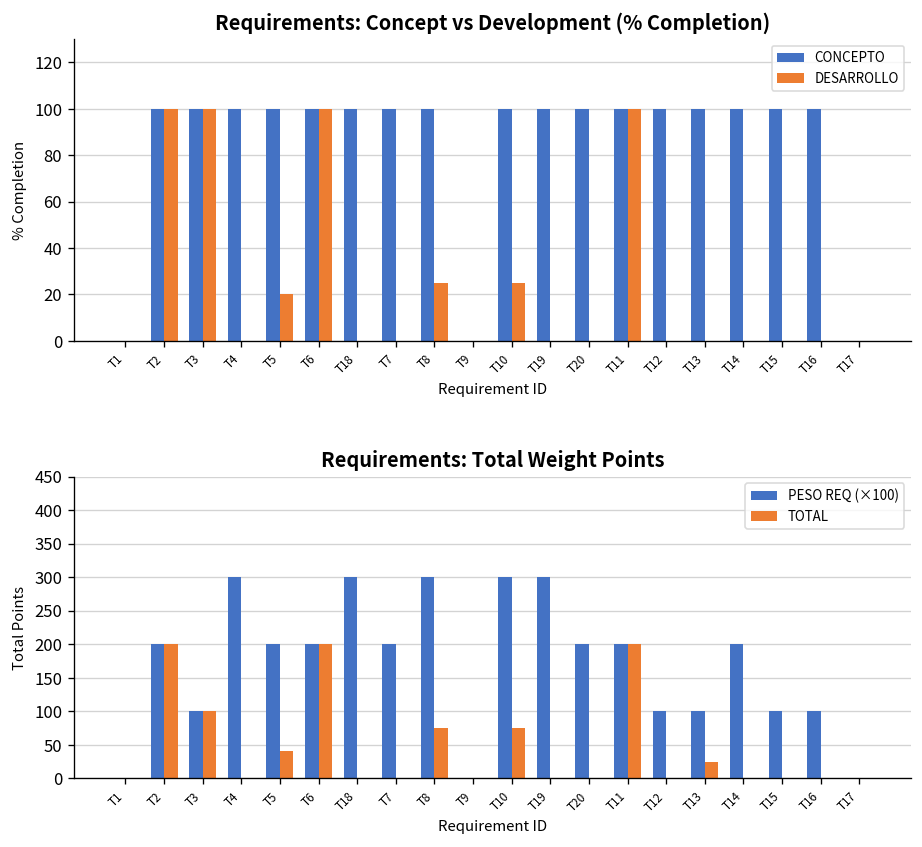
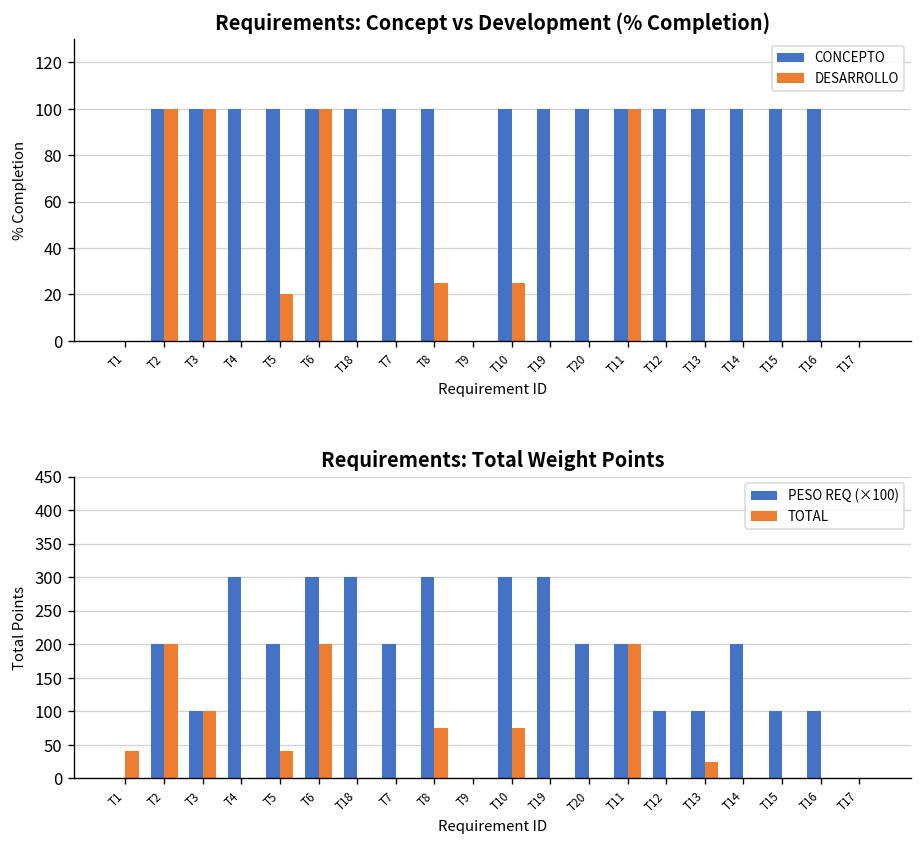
Requirements: Total Weight Points, TOTAL, T1: 0 -> 40
Requirements: Total Weight Points, PESO REQ (×100), T6: 200 -> 300
